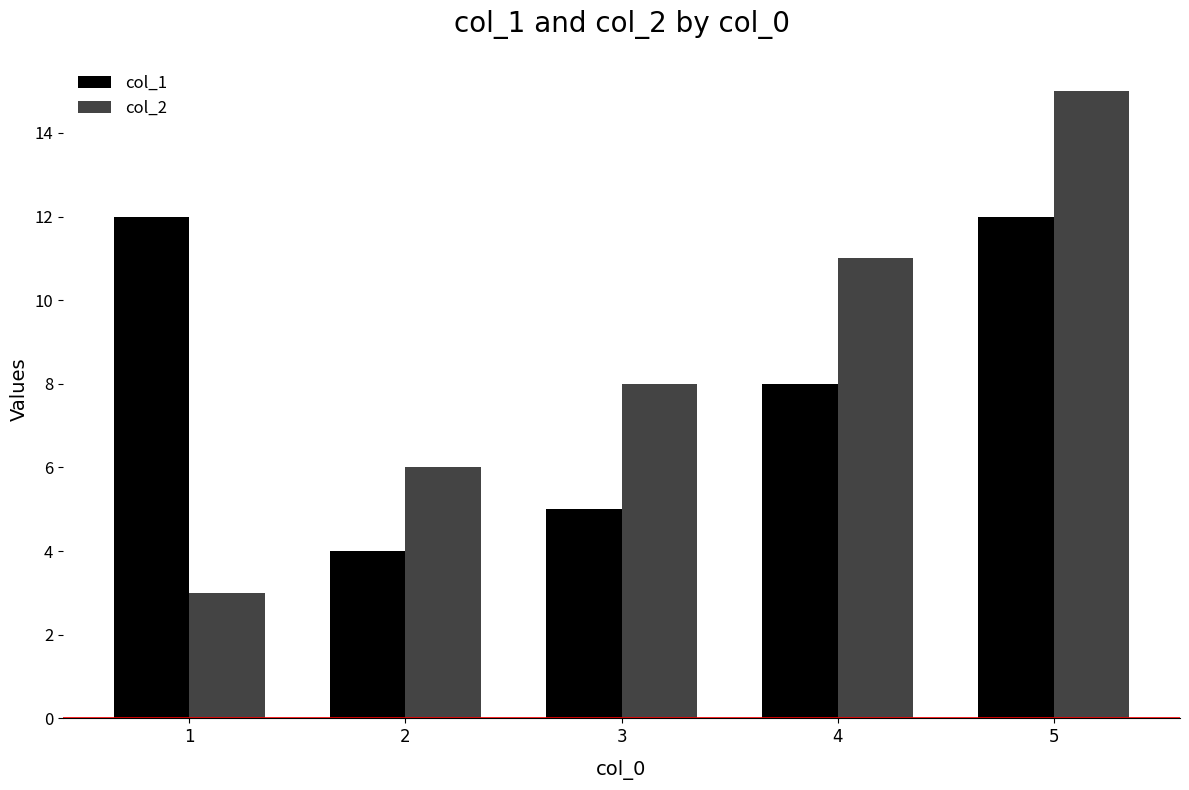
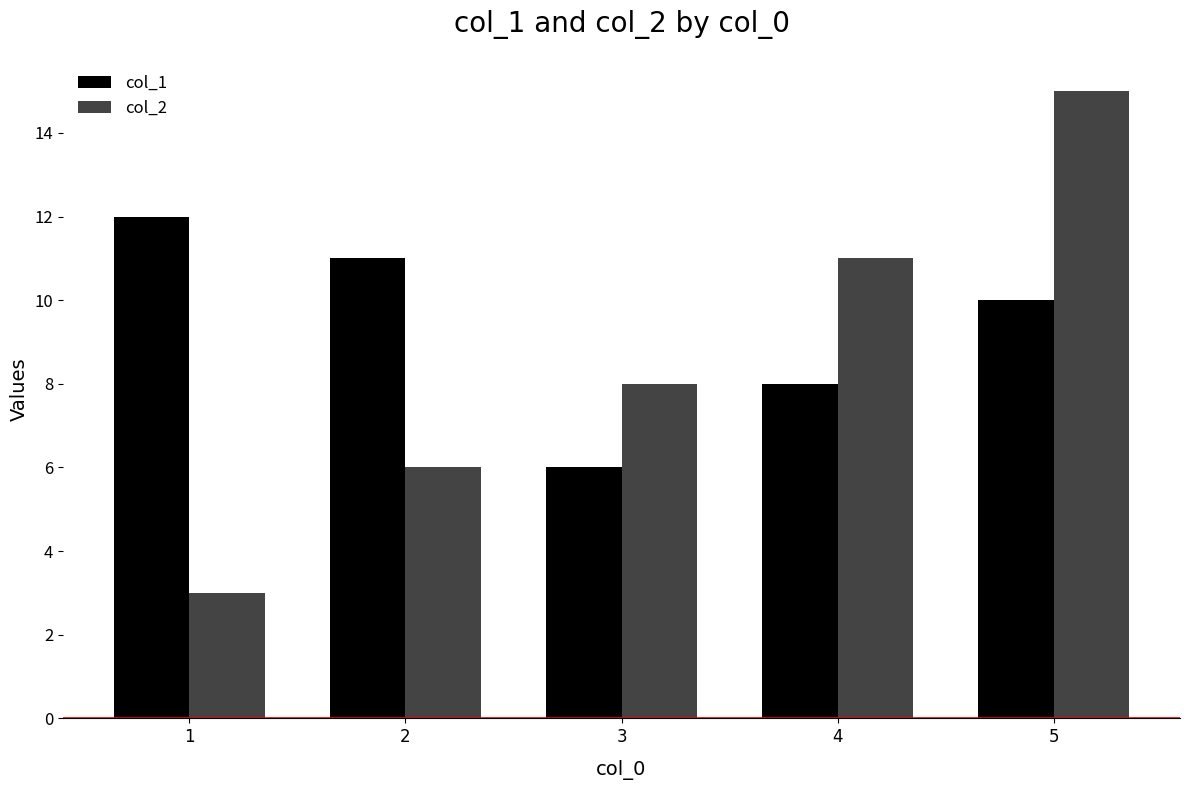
col_1, 2: 4 -> 11
col_1, 3: 5 -> 6
col_1, 5: 12 -> 10
